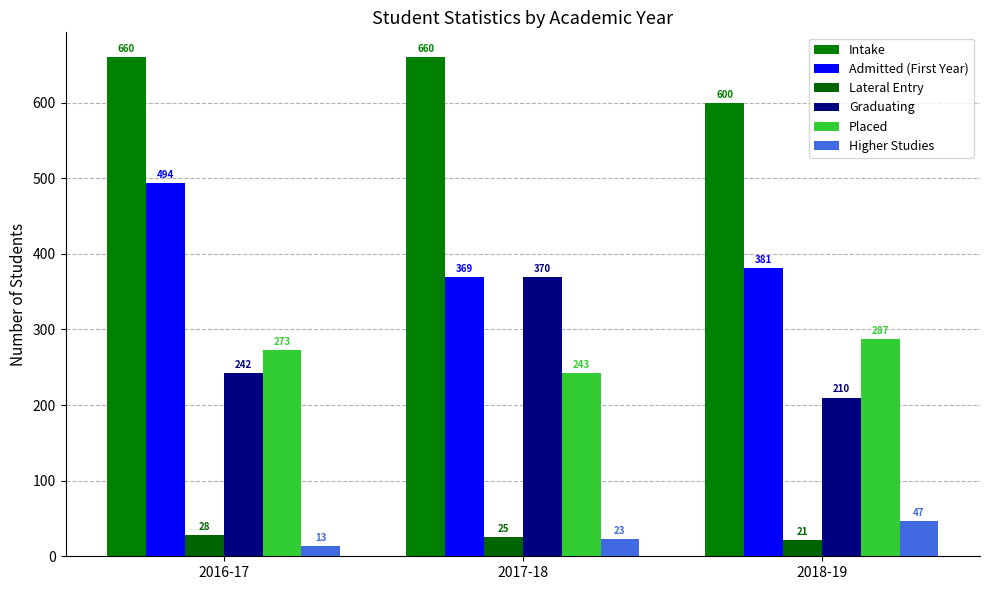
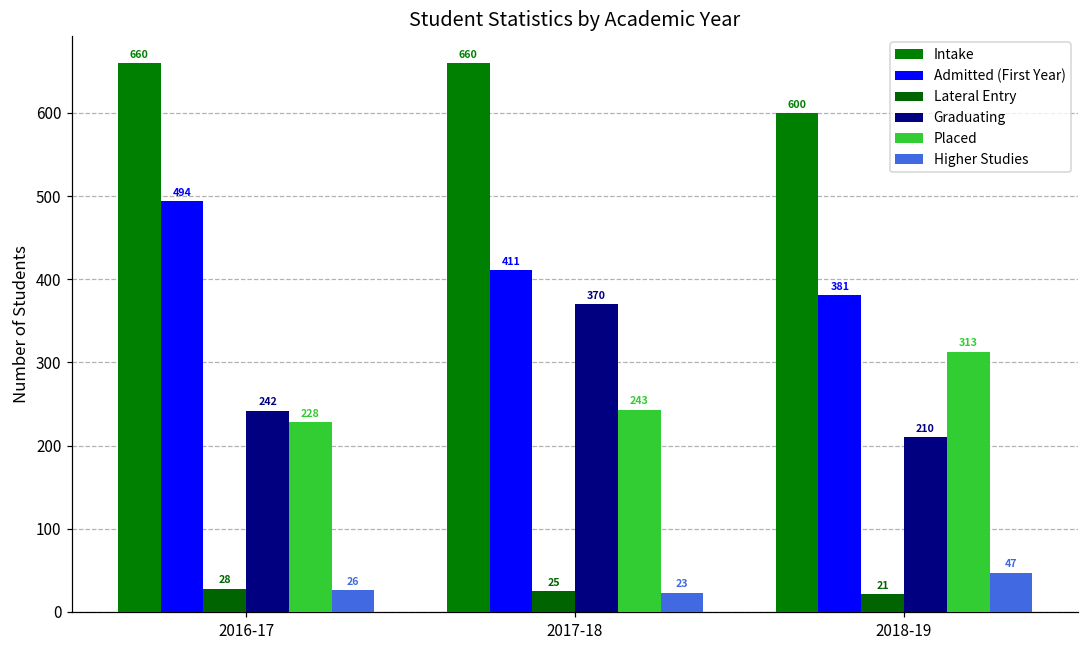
Placed, 2016-17: 273 -> 228
Higher Studies, 2016-17: 13 -> 26
Admitted (First Year), 2017-18: 369 -> 411
Placed, 2018-19: 287 -> 313
